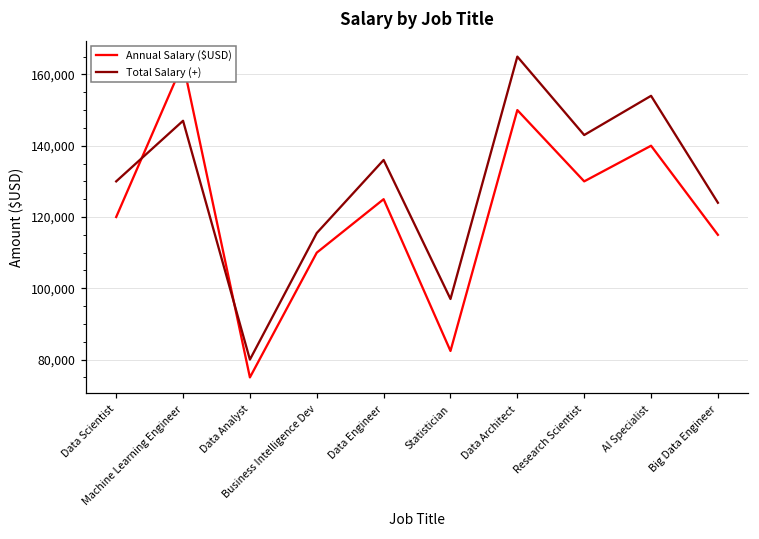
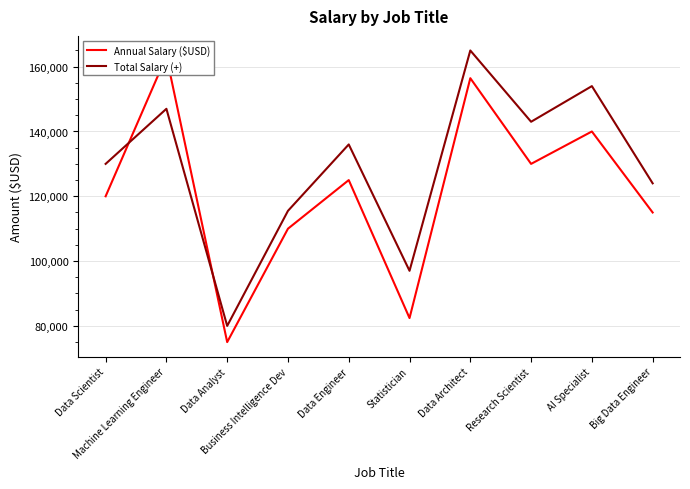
Annual Salary ($USD), Data Architect: 150,000 -> 156,000
